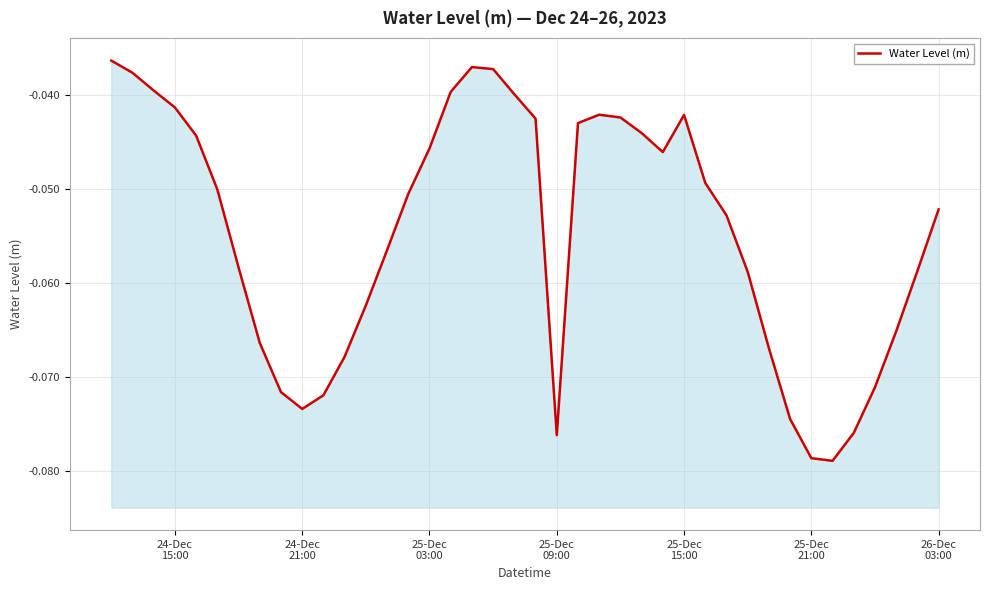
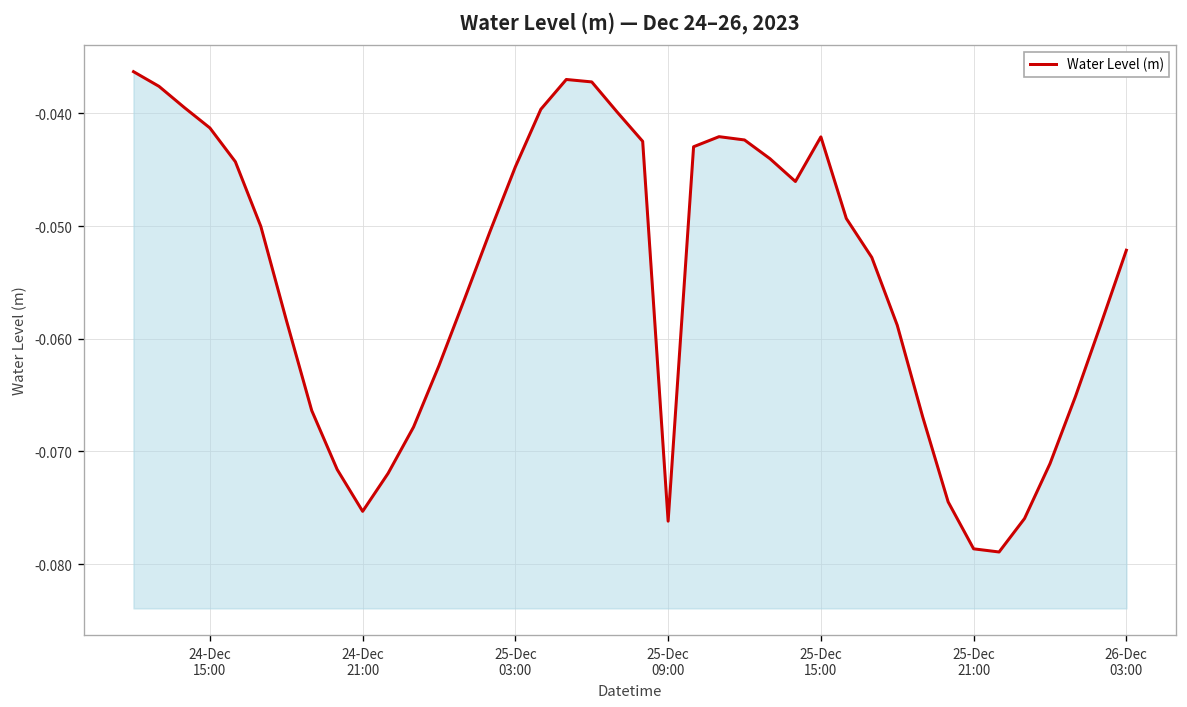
24-Dec 21:00: -0.073 -> -0.075
25-Dec 03:00: -0.046 -> -0.045
